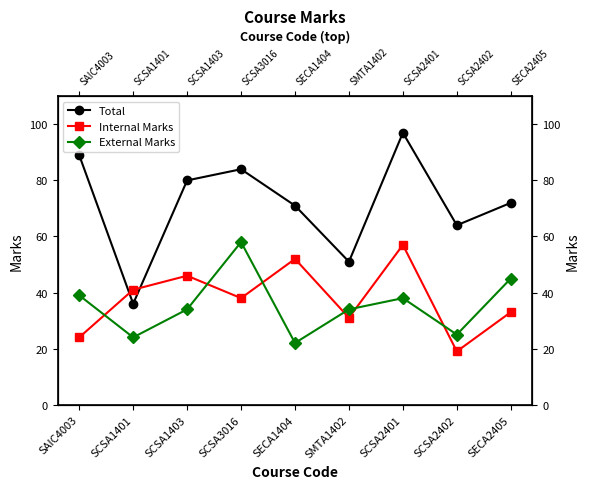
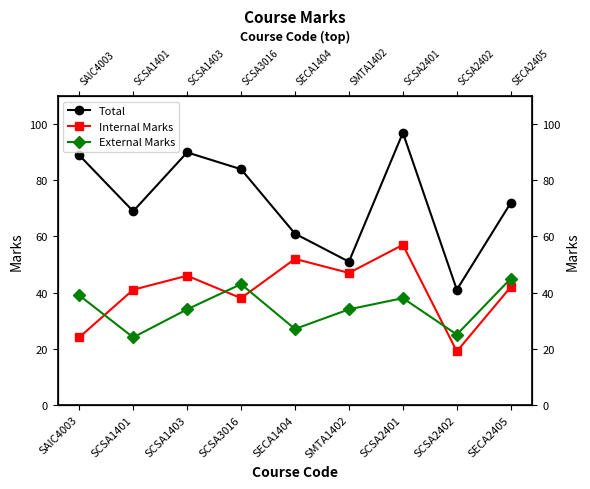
Total, SCSA1401: 36 -> 69
Total, SCSA1403: 80 -> 90
External Marks, SCSA3016: 58 -> 43
Total, SECA1404: 71 -> 61
External Marks, SECA1404: 22 -> 27
Internal Marks, SMTA1402: 31 -> 47
Total, SCSA2402: 64 -> 41
Internal Marks, SECA2405: 33 -> 42
